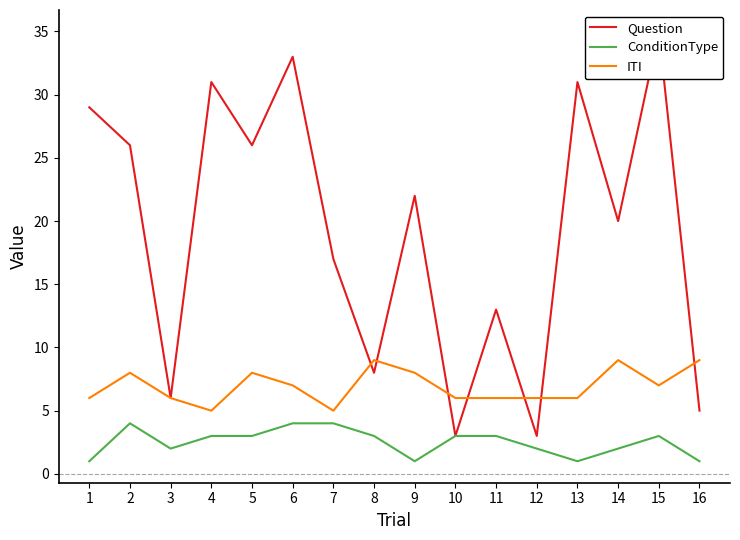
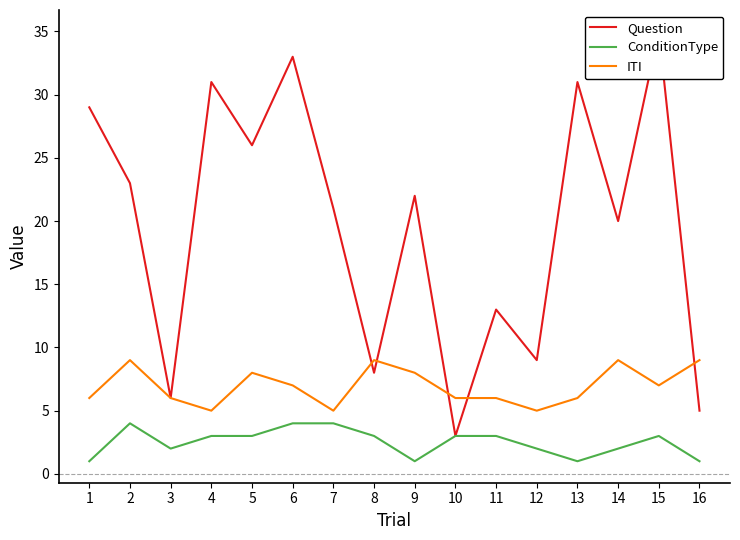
Question, 2: 26 -> 23
ITI, 2: 8 -> 9
Question, 7: 17 -> 21
Question, 12: 3 -> 9
ITI, 12: 6 -> 5
